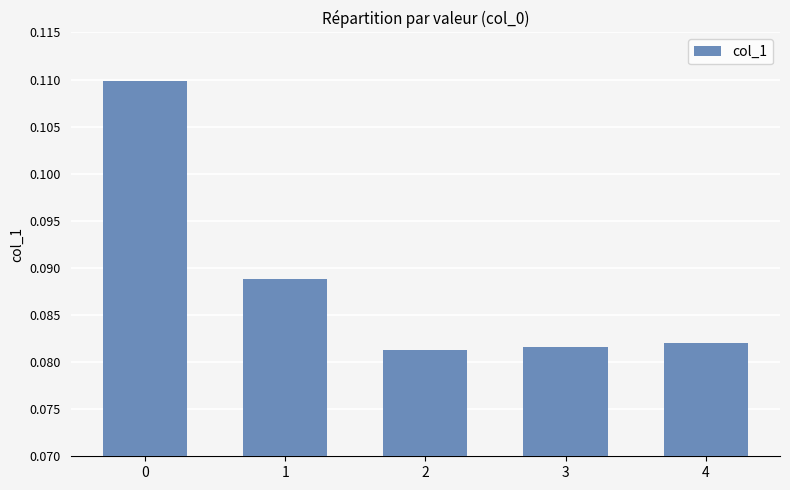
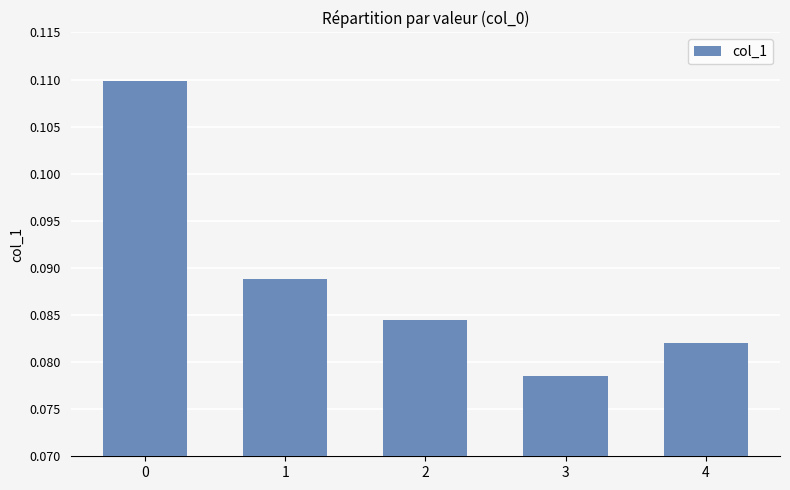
2: 0.081 -> 0.084
3: 0.082 -> 0.078
